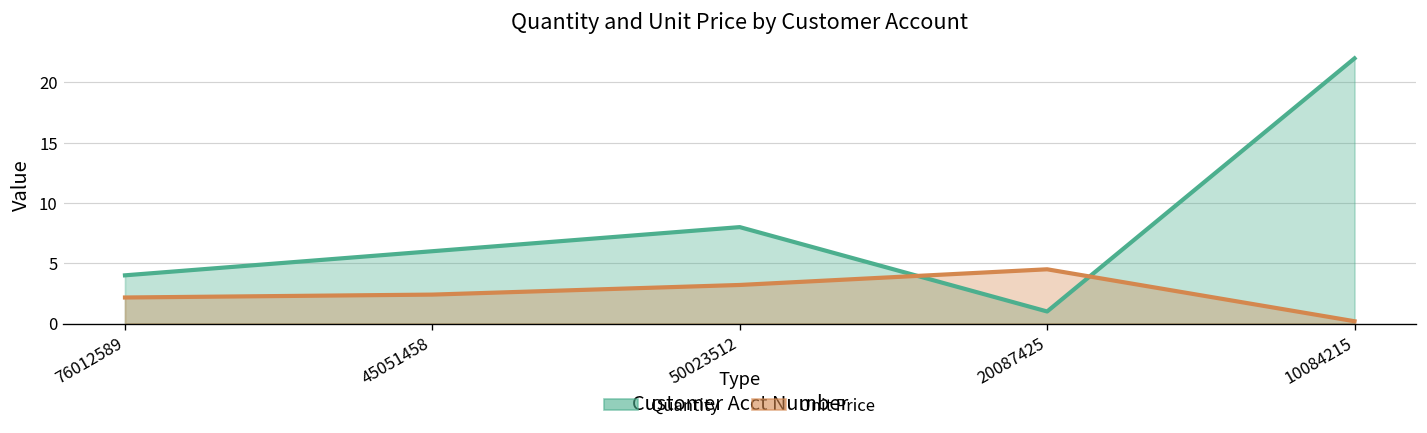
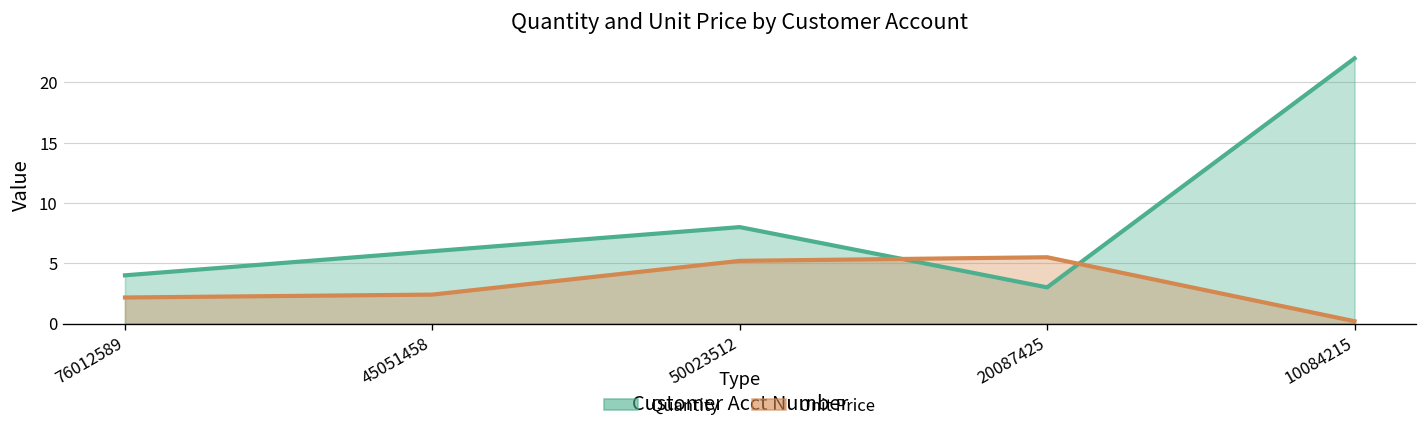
Unit Price, 50023512: 3.2 -> 5.2
Quantity, 20087425: 1 -> 3
Unit Price, 20087425: 4.5 -> 5.5
